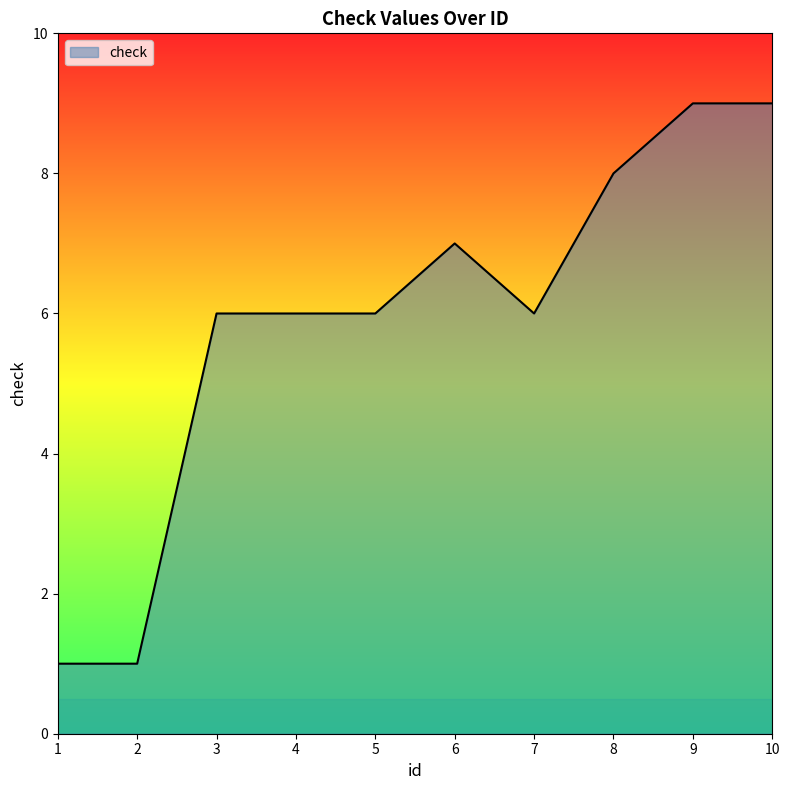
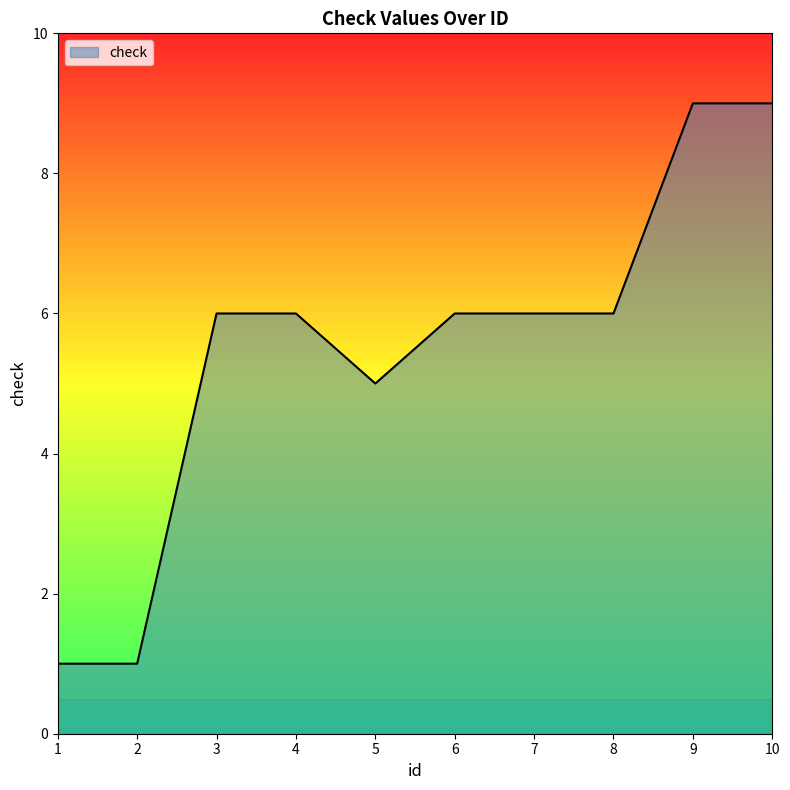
5: 6 -> 5
6: 7 -> 6
8: 8 -> 6
